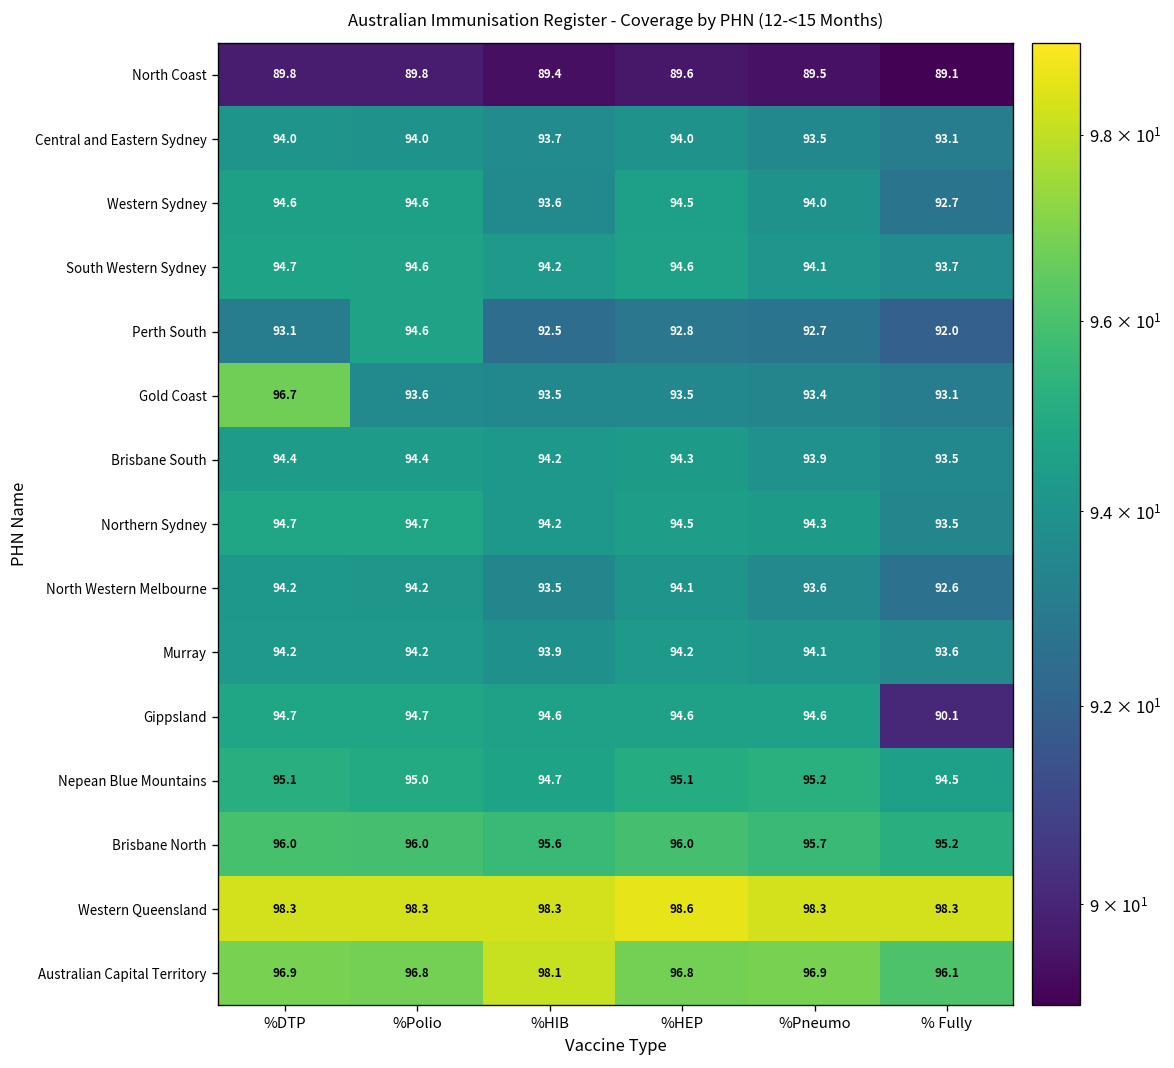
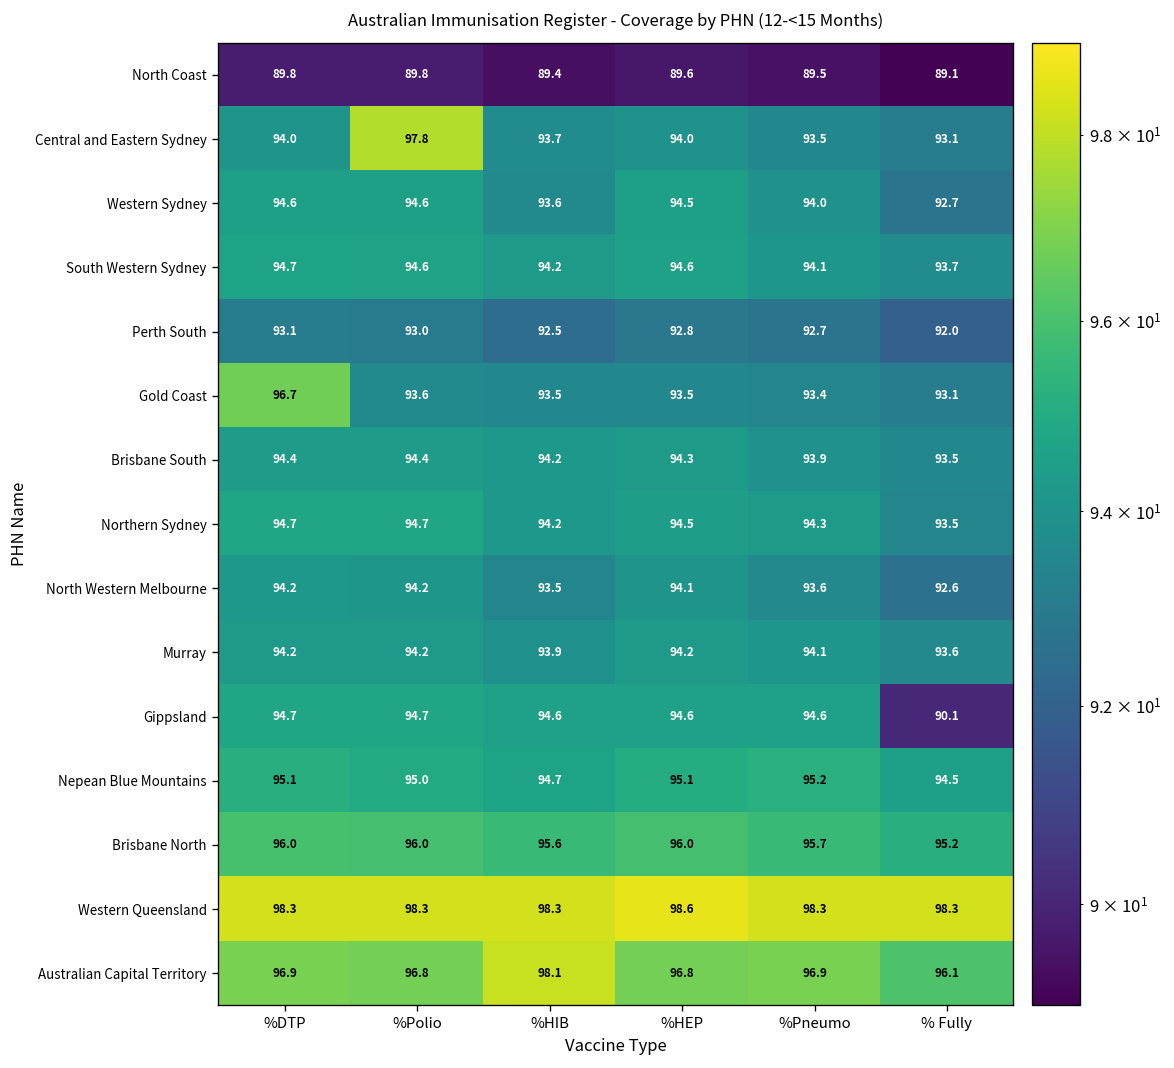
Central and Eastern Sydney, %Polio: 94.0 -> 97.8
Perth South, %Polio: 94.6 -> 93.0
